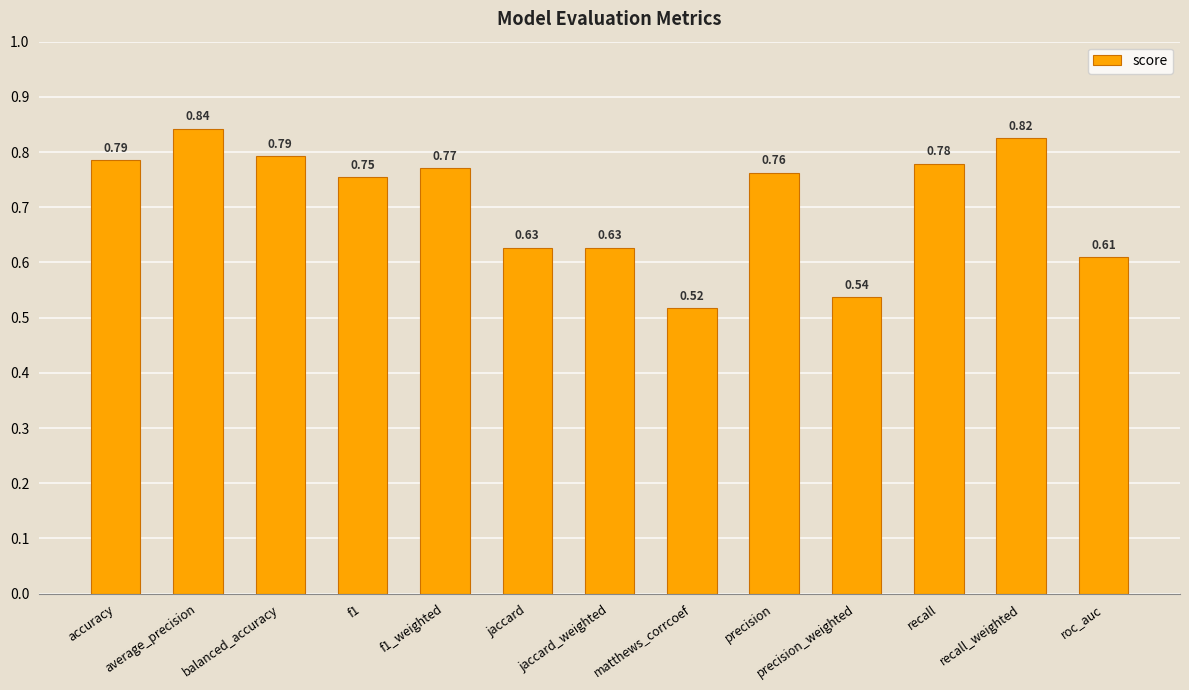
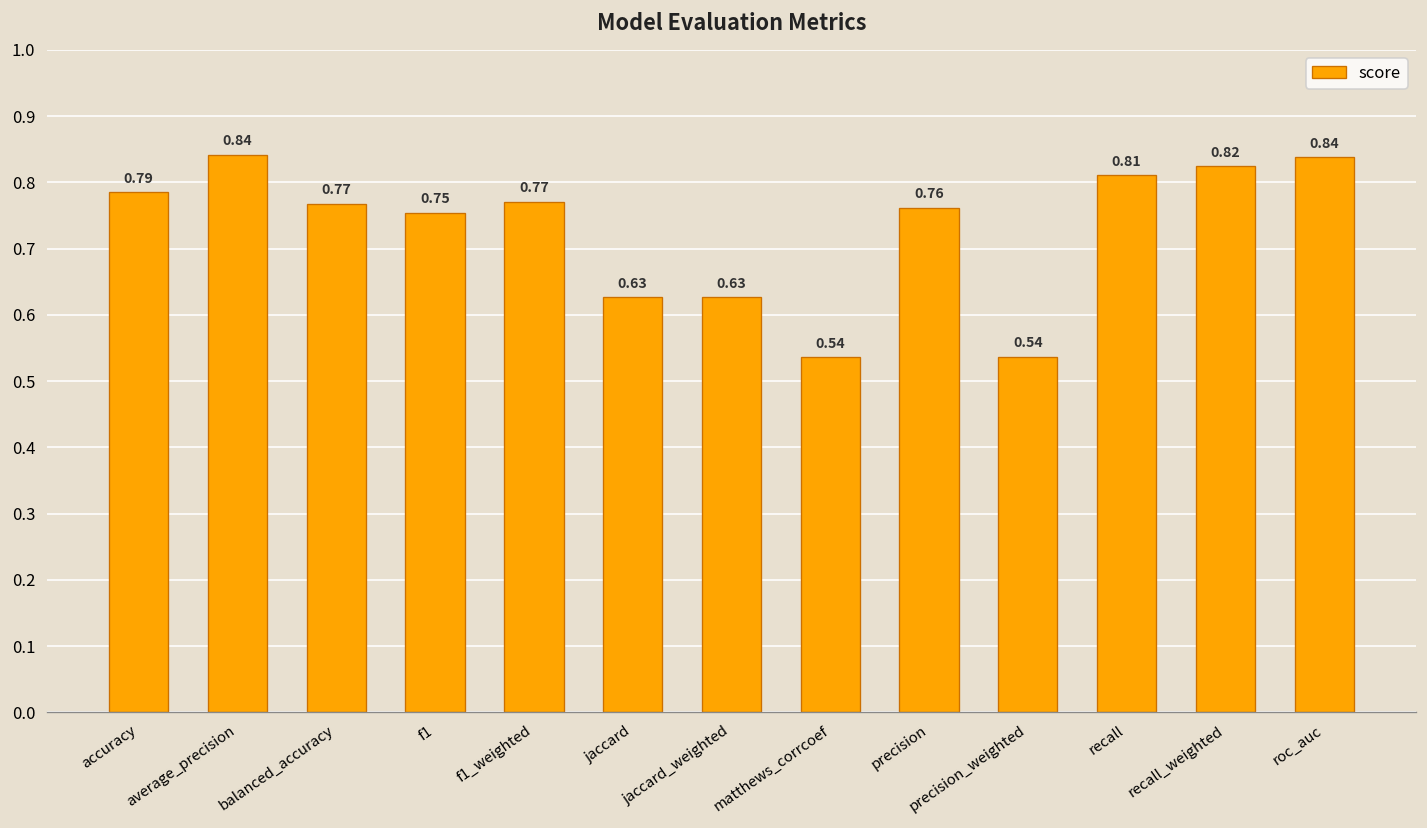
balanced_accuracy: 0.79 -> 0.77
matthews_corrcoef: 0.52 -> 0.54
recall: 0.78 -> 0.81
roc_auc: 0.61 -> 0.84
